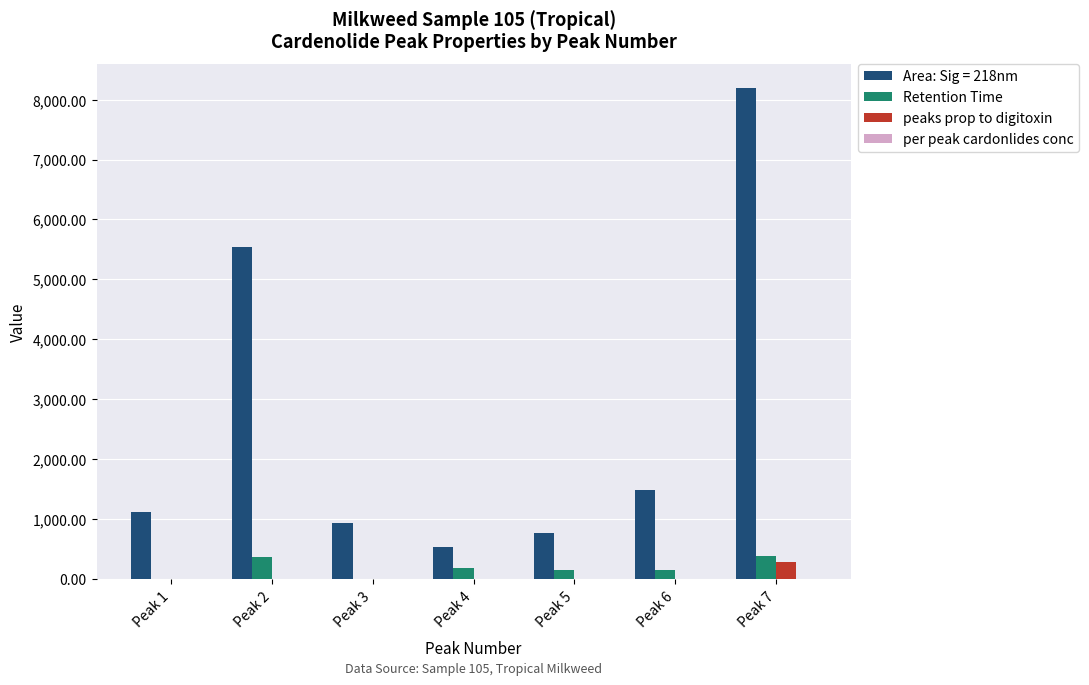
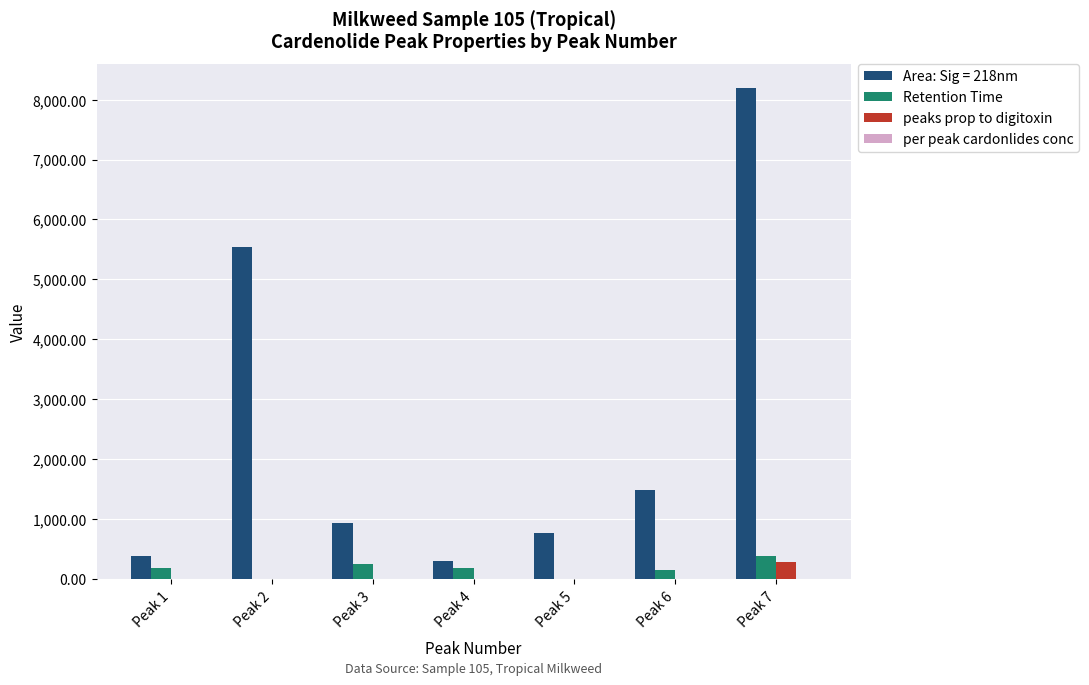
Area: Sig = 218nm, Peak 1: 1,100 -> 400
Retention Time, Peak 1: 0 -> 200
Retention Time, Peak 2: 400 -> 0
Retention Time, Peak 3: 0 -> 300
Area: Sig = 218nm, Peak 4: 500 -> 300
Retention Time, Peak 5: 200 -> 0
